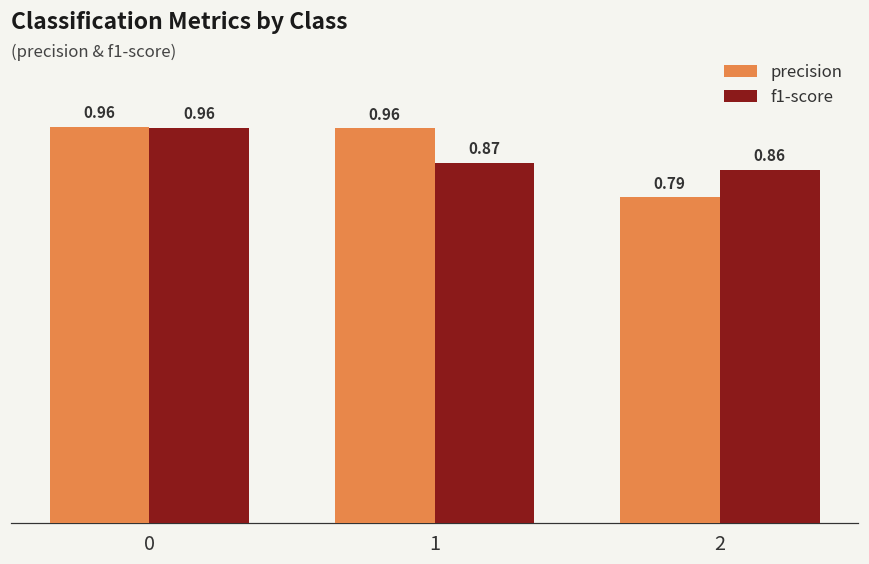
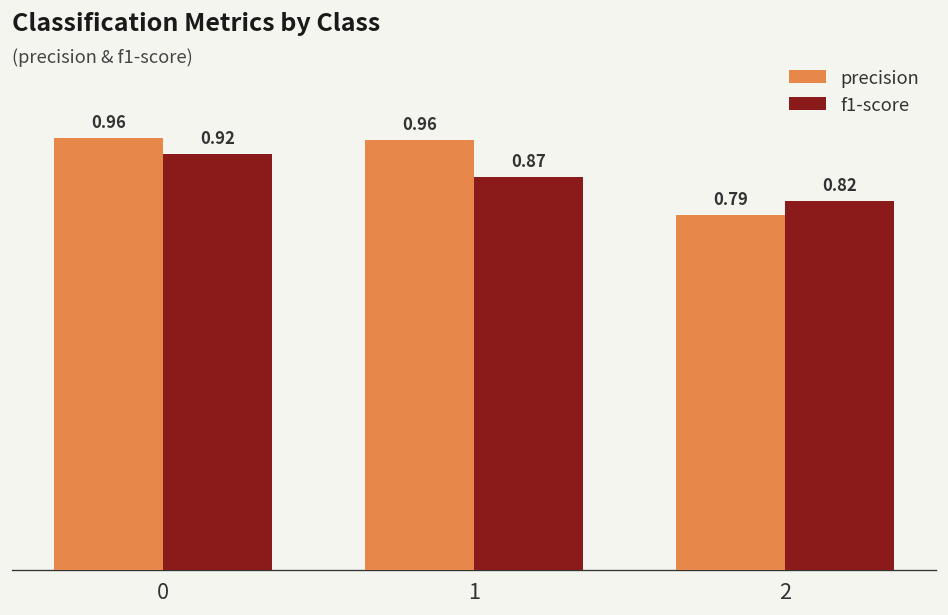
f1-score, 0: 0.96 -> 0.92
f1-score, 2: 0.86 -> 0.82
